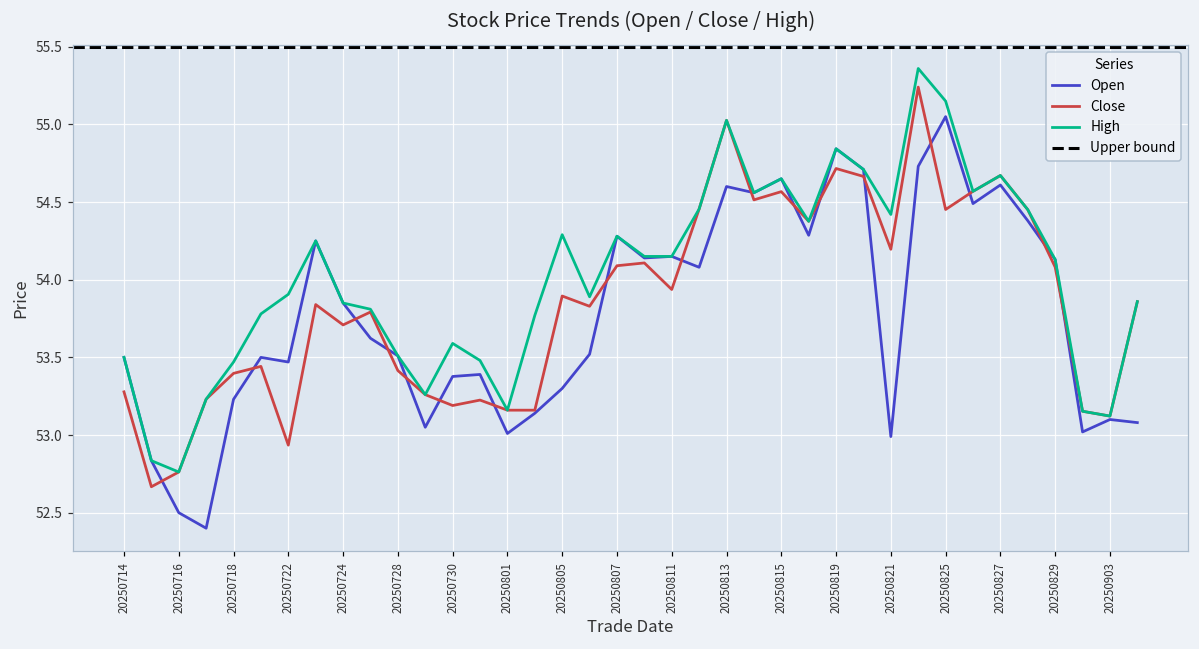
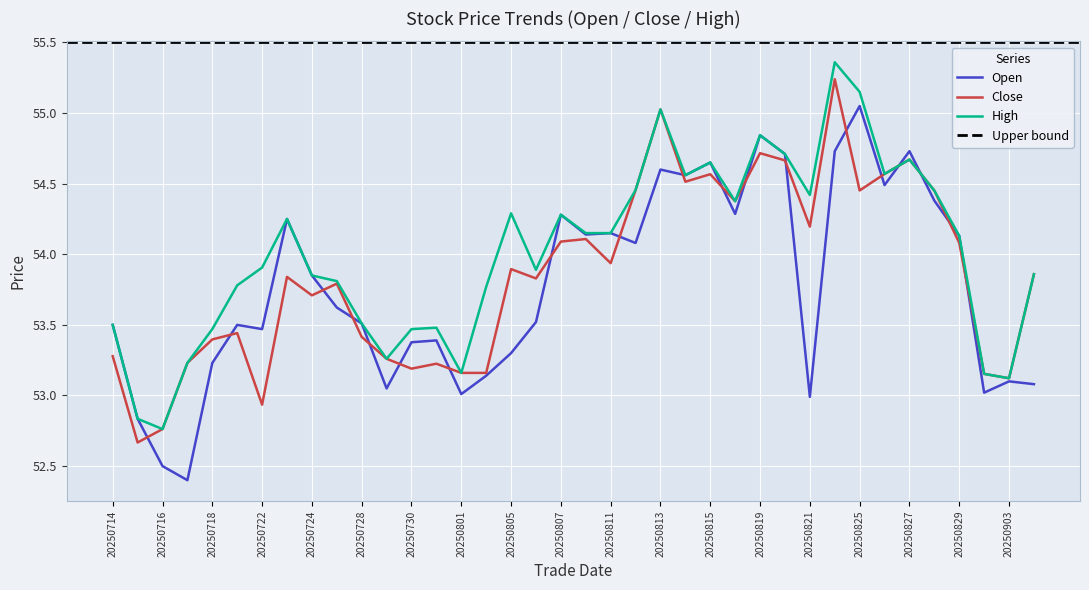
High, 20250730: 53.59 -> 53.47
Open, 20250827: 54.61 -> 54.73
